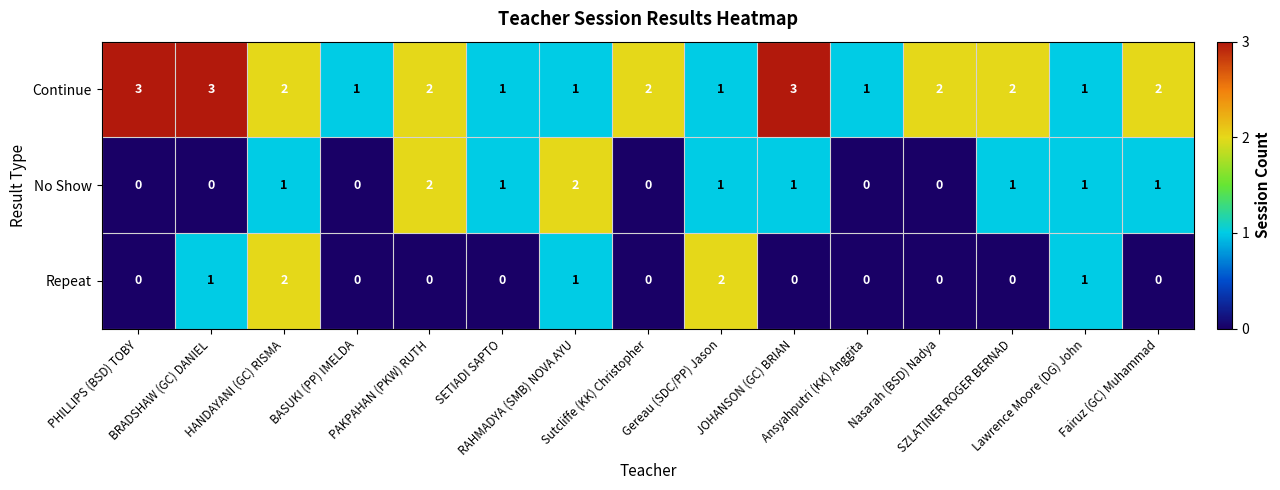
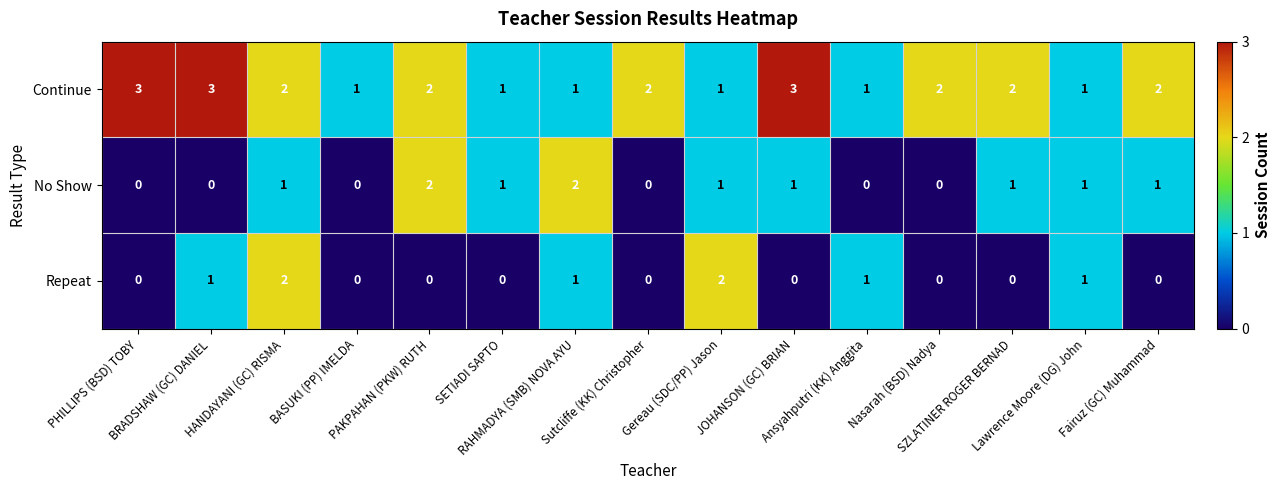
Repeat, Ansyahputri (KK) Anggita: 0 -> 1
